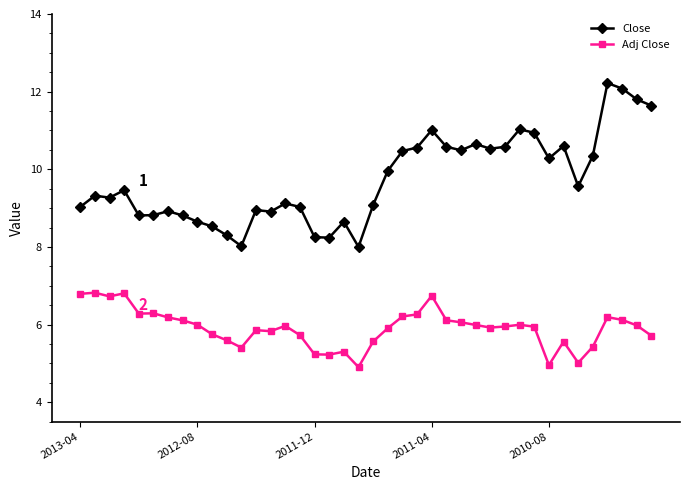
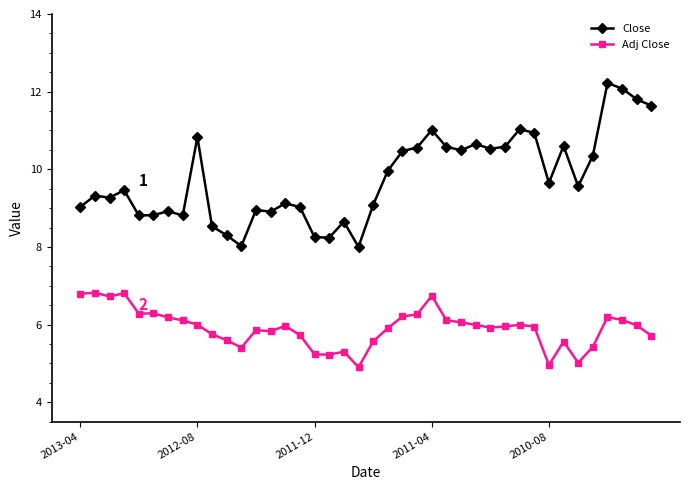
Close, 2012-08: 8.7 -> 10.8
Close, 2010-08: 10.3 -> 9.7
